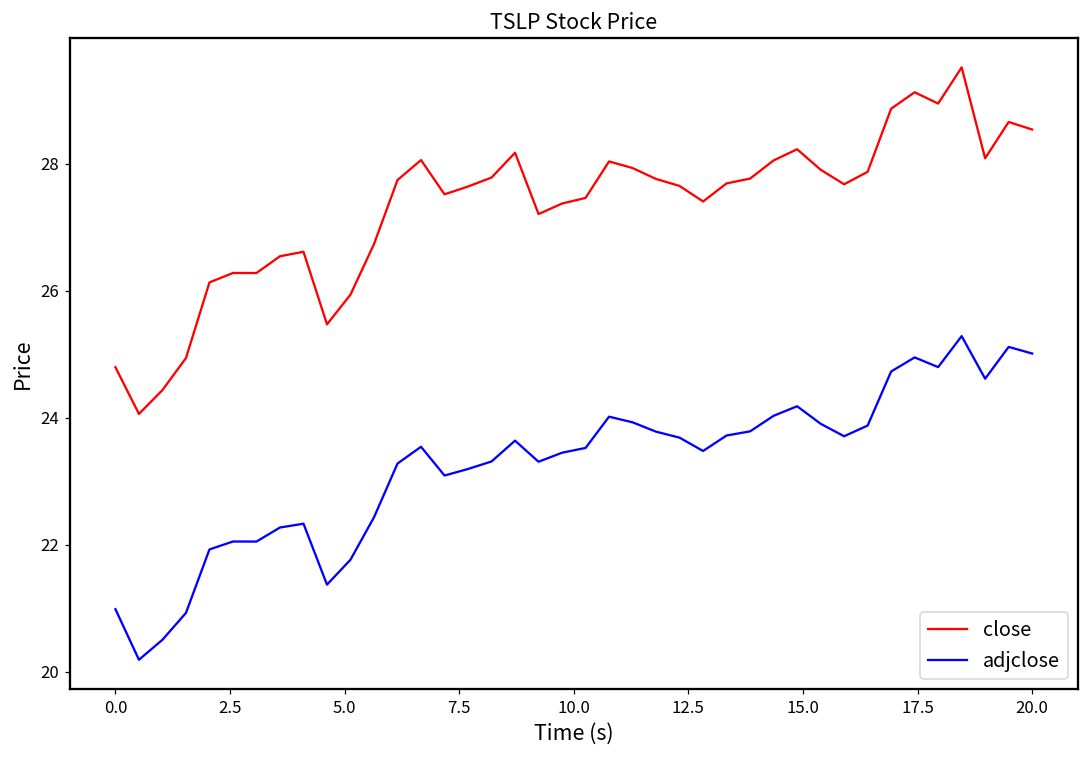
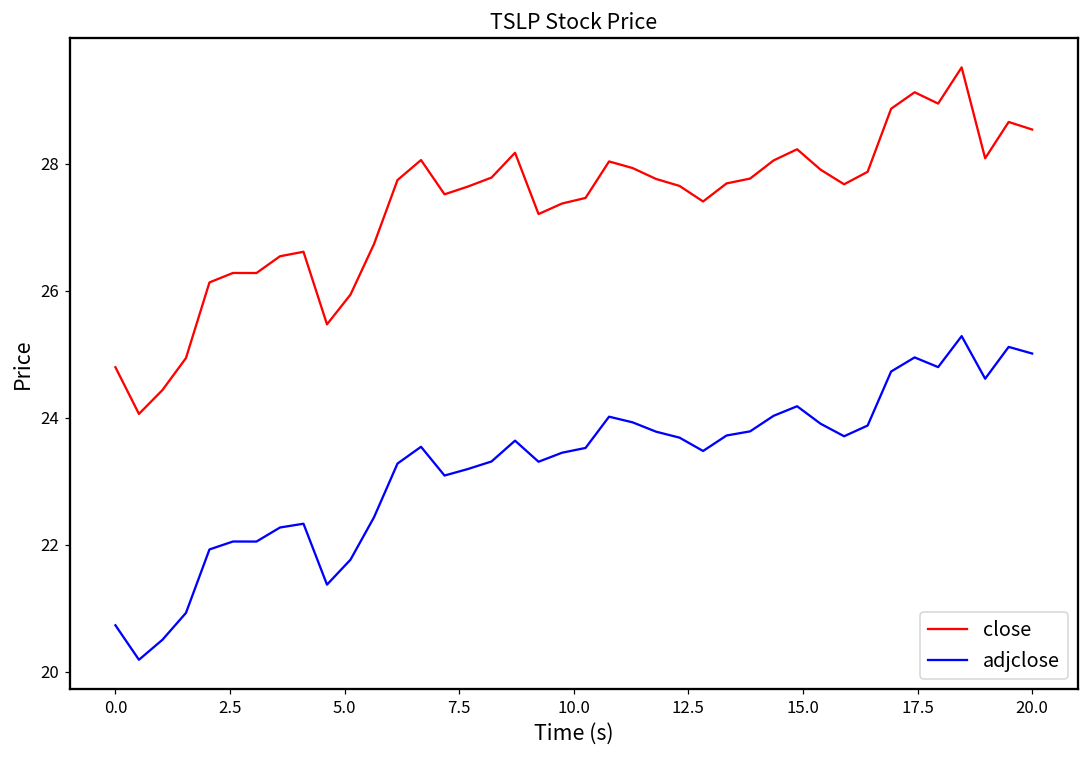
adjclose, 0.0: 21.0 -> 20.7
